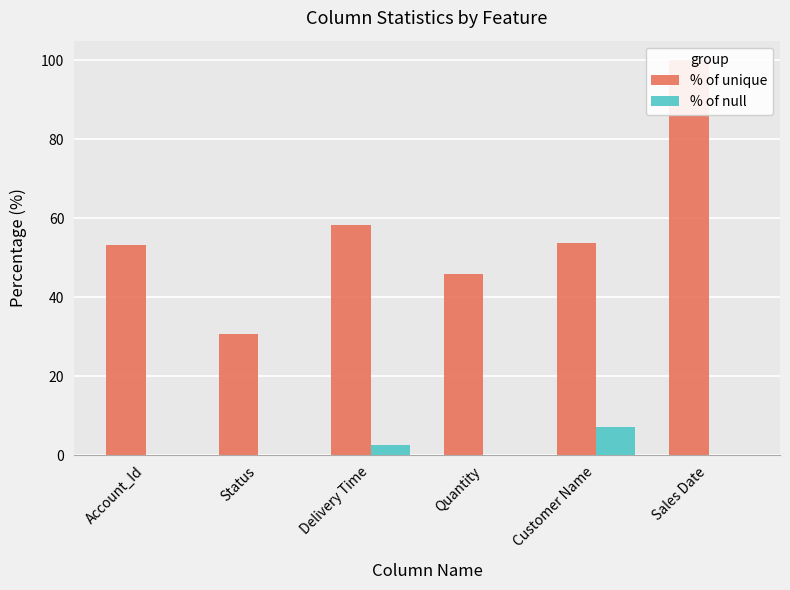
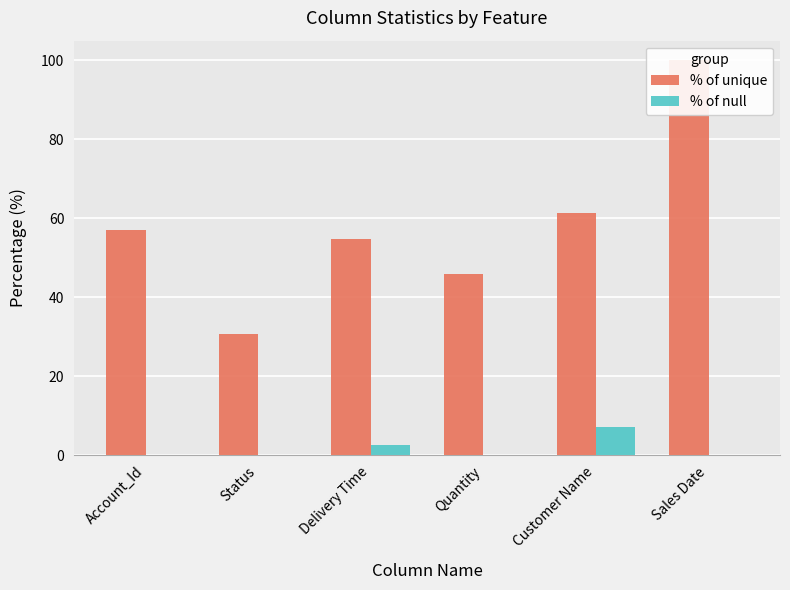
% of unique, Account_Id: 53 -> 57
% of unique, Delivery Time: 58 -> 55
% of unique, Customer Name: 54 -> 61
